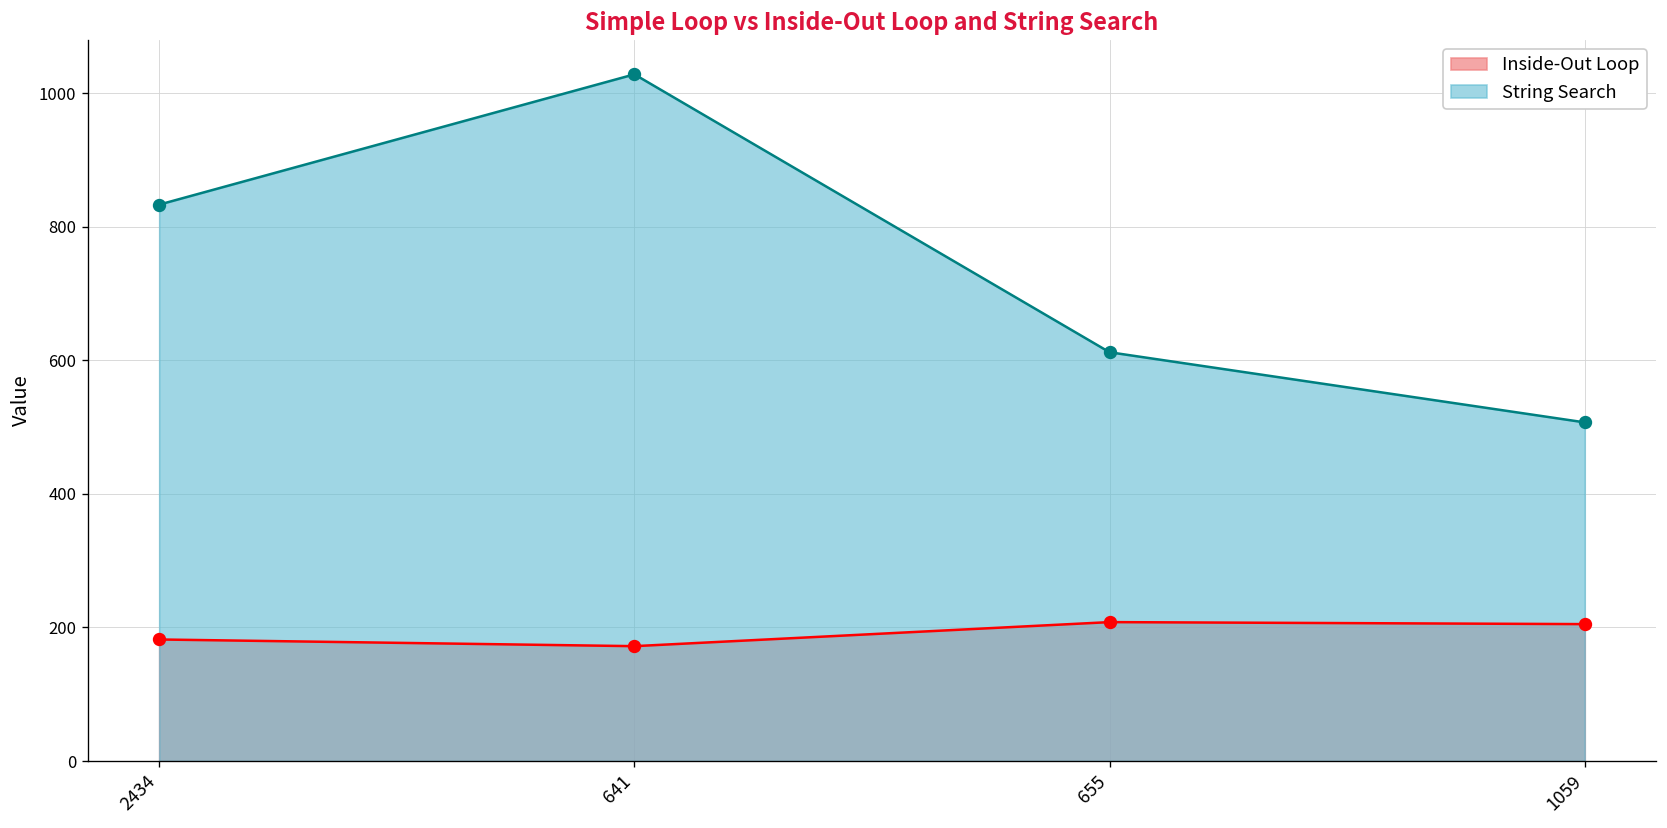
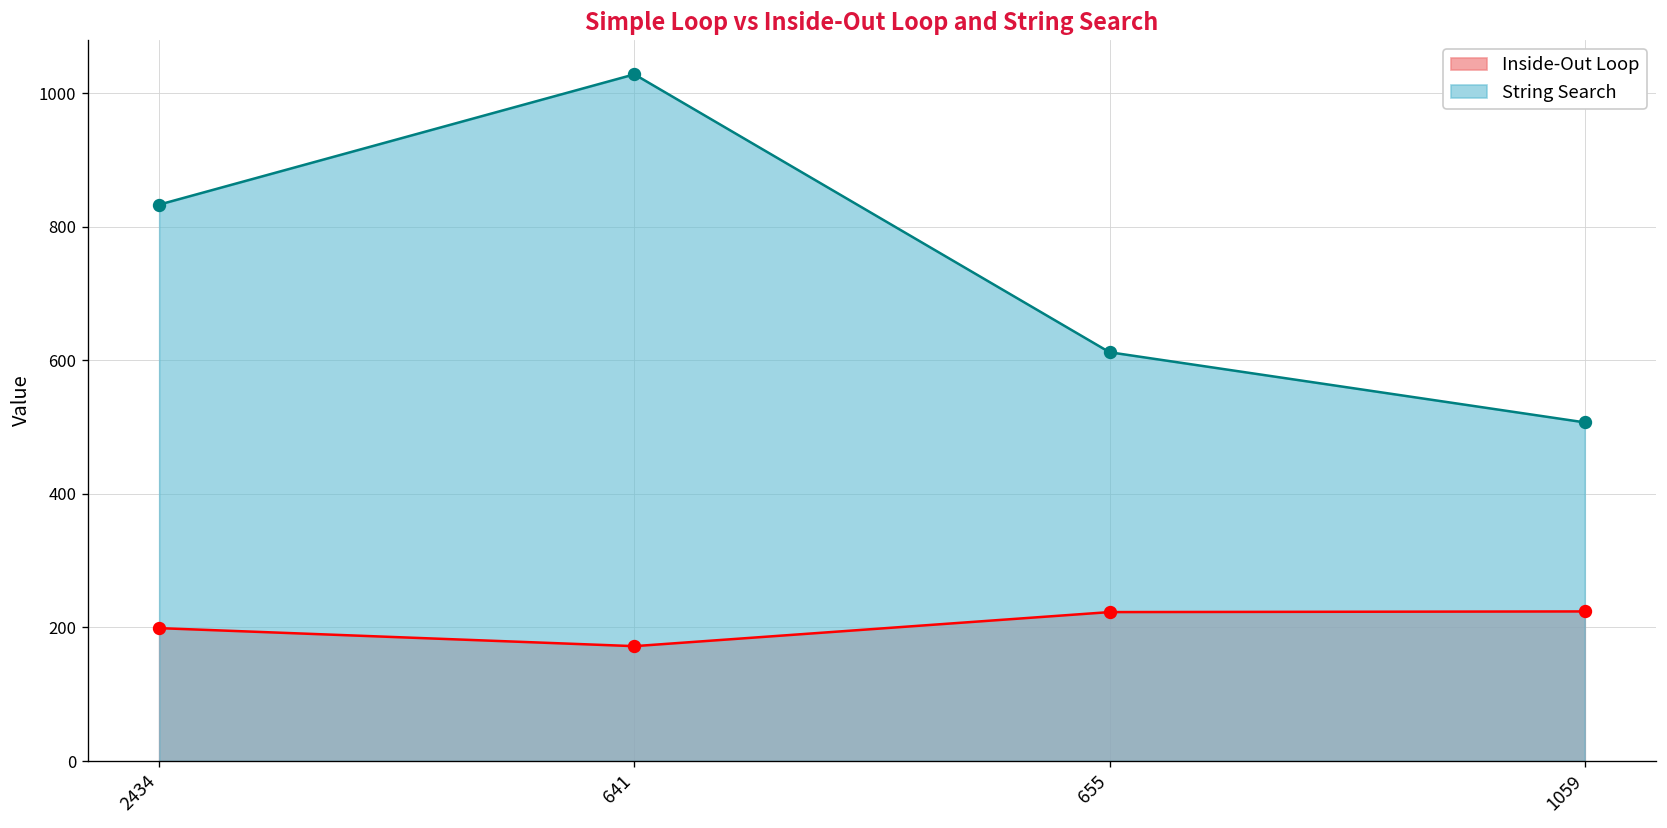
Inside-Out Loop, 2434: 180 -> 200
Inside-Out Loop, 655: 210 -> 220
Inside-Out Loop, 1059: 210 -> 220
